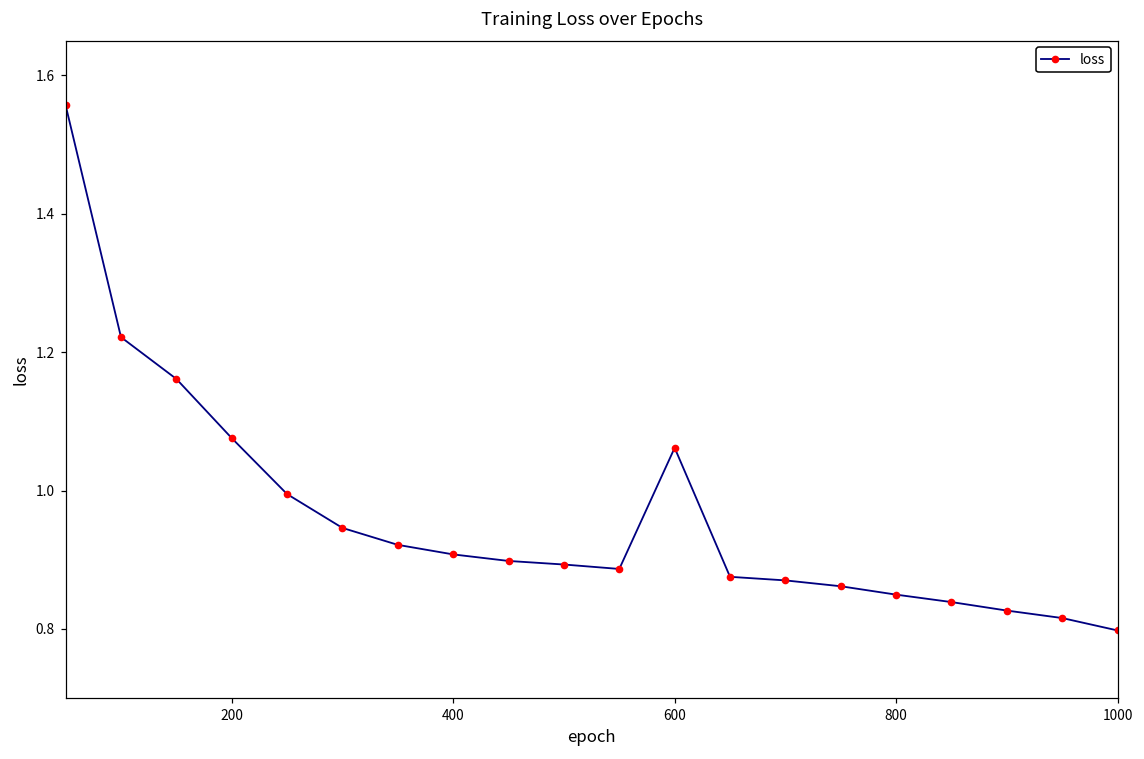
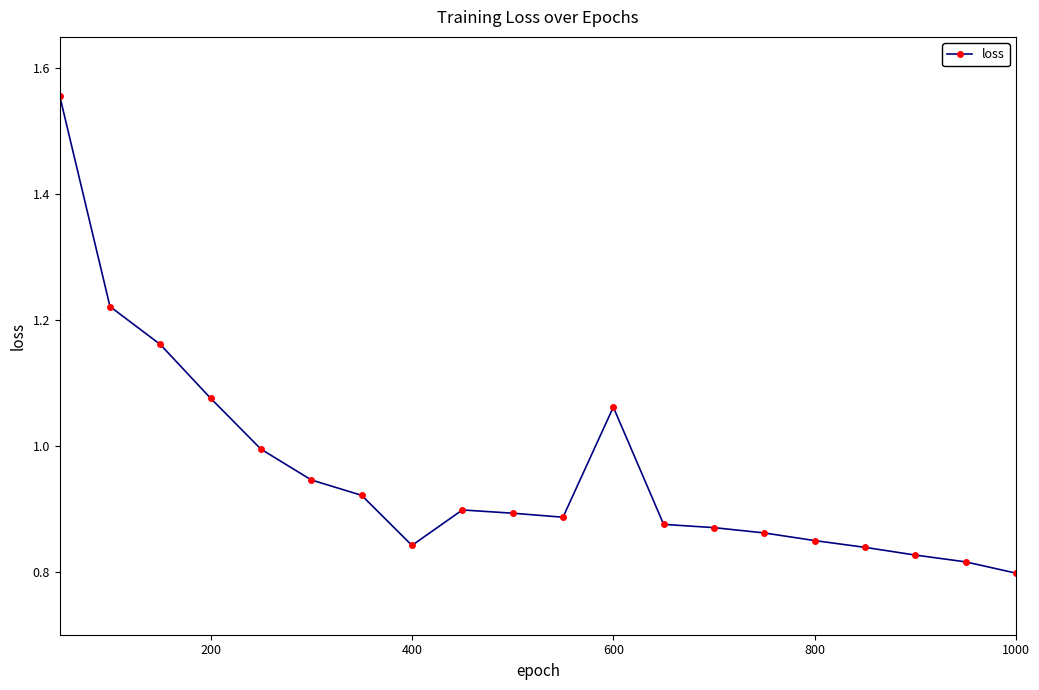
400: 0.91 -> 0.84
